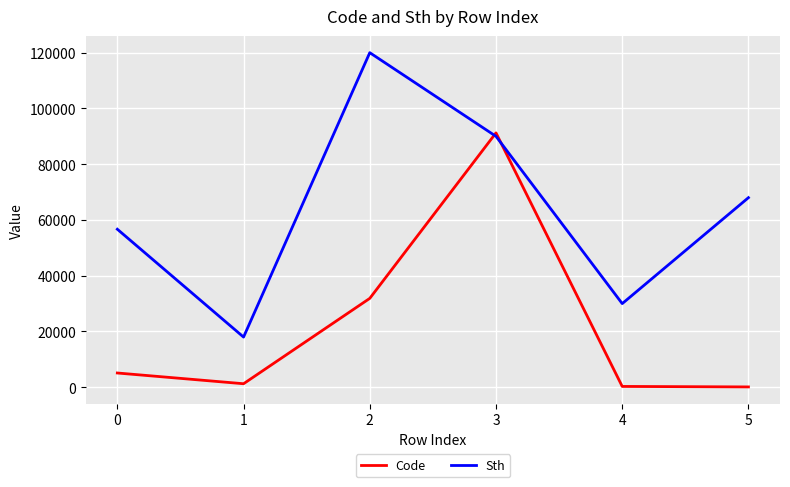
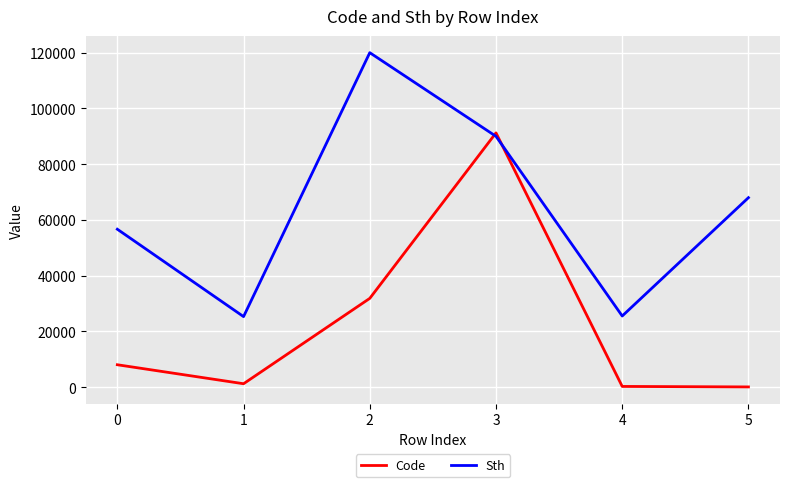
Code, 0: 5000 -> 8000
Sth, 1: 18000 -> 25000
Sth, 4: 30000 -> 26000
